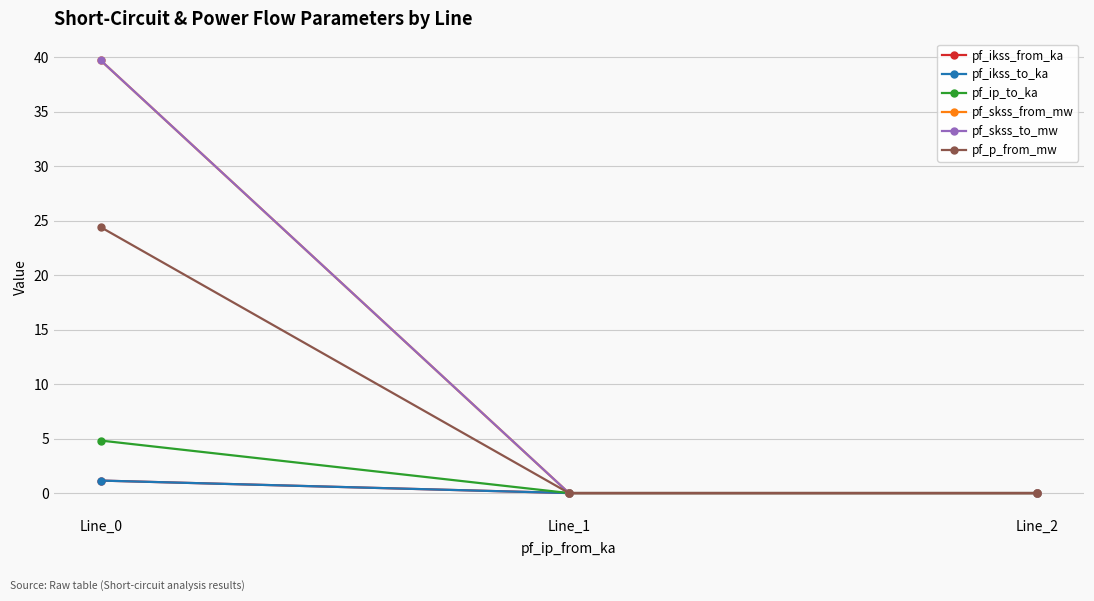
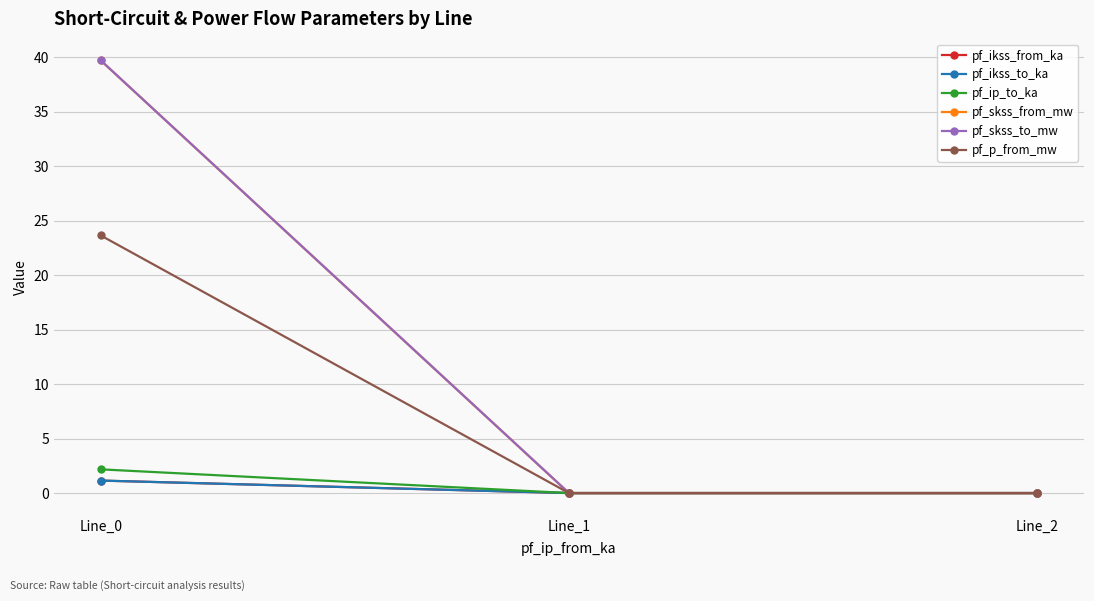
pf_ip_to_ka, Line_0: 4.8 -> 2.2
pf_p_from_mw, Line_0: 24.4 -> 23.6
